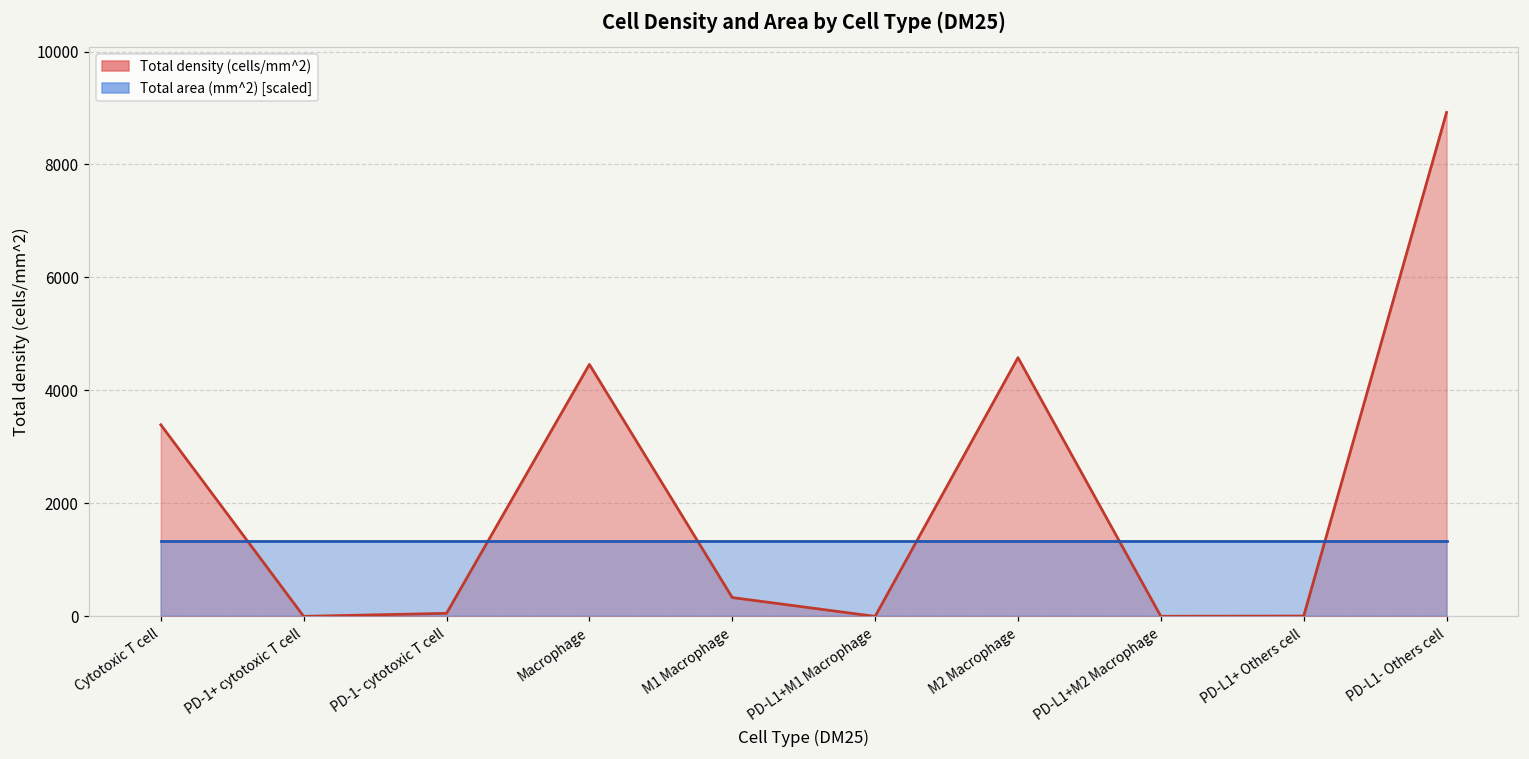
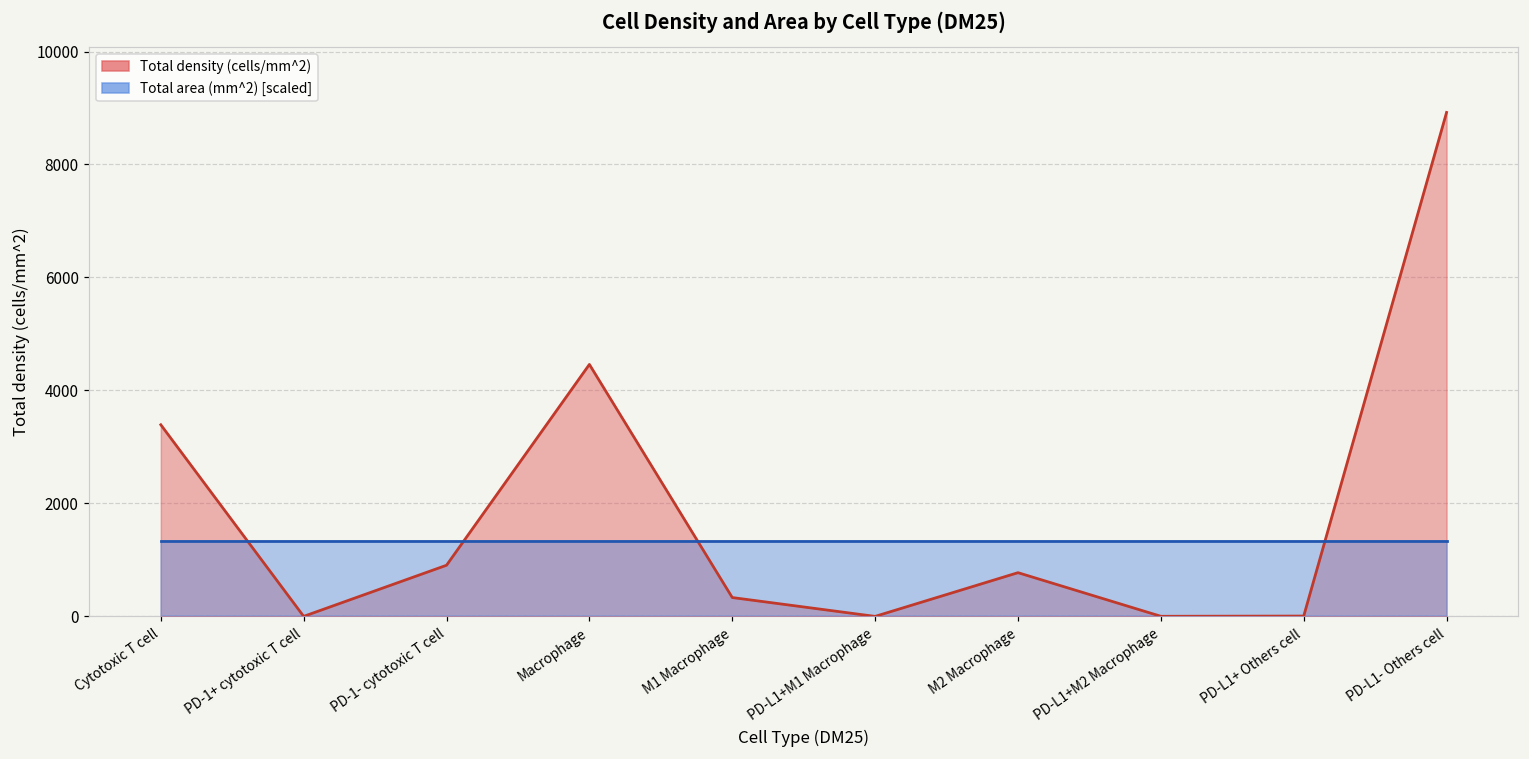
Total density (cells/mm^2), PD-1- cytotoxic T cell: 100 -> 900
Total density (cells/mm^2), M2 Macrophage: 4600 -> 800
